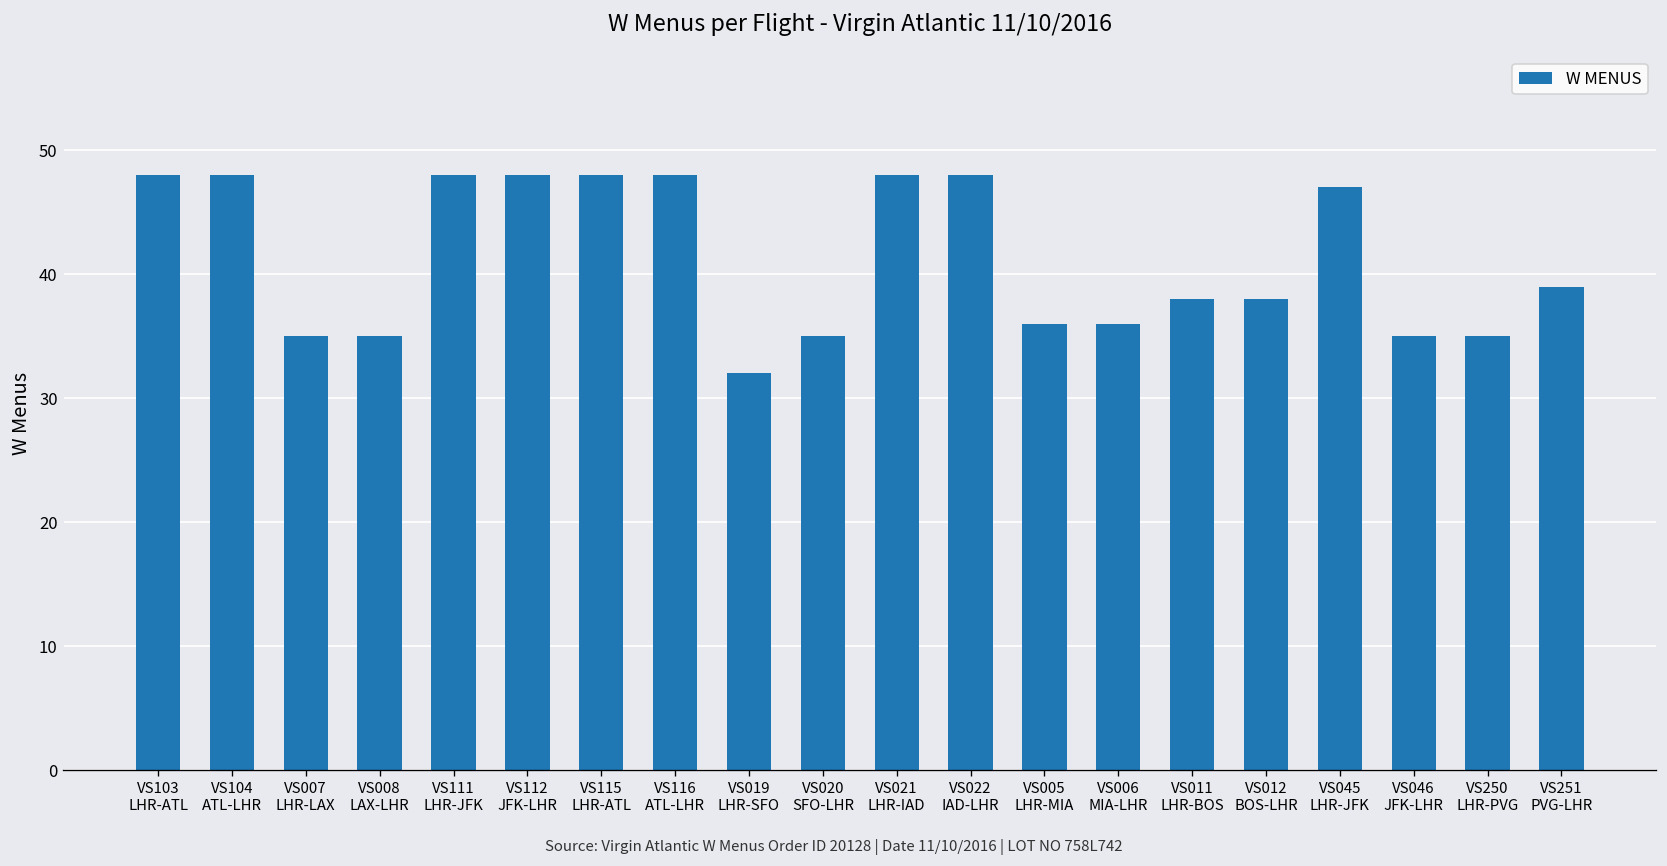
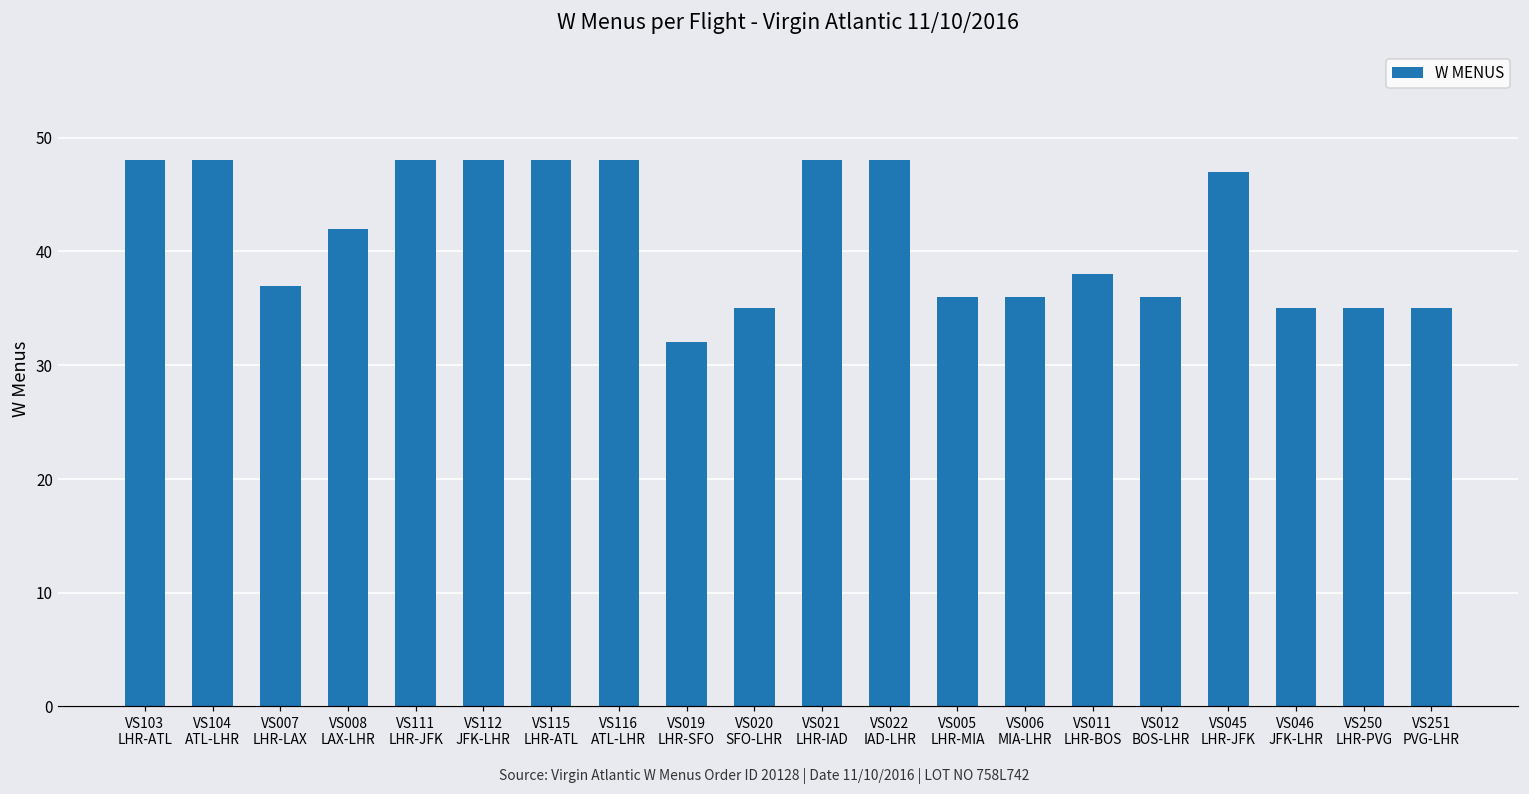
VS007 LHR-LAX: 35 -> 37
VS008 LAX-LHR: 35 -> 42
VS012 BOS-LHR: 38 -> 36
VS251 PVG-LHR: 39 -> 35
